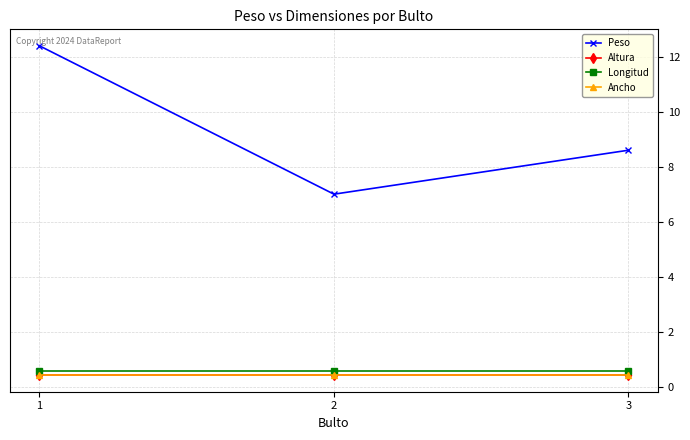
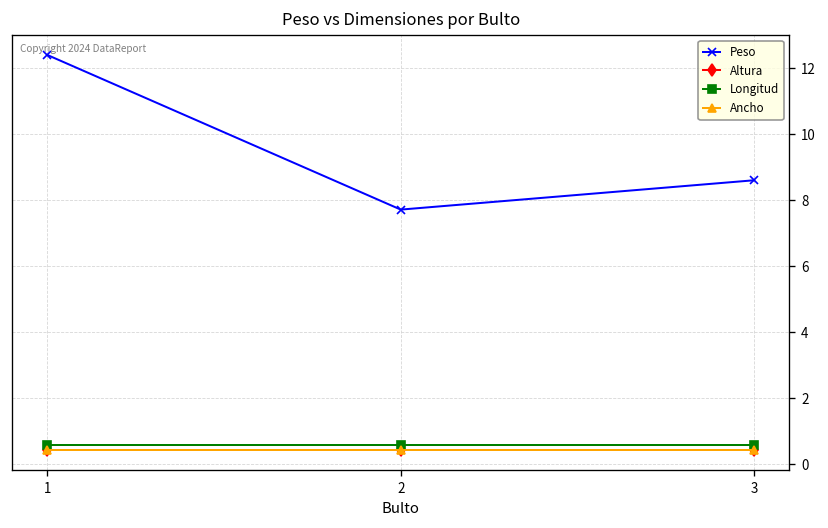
Peso, 2: 7.0 -> 7.7
